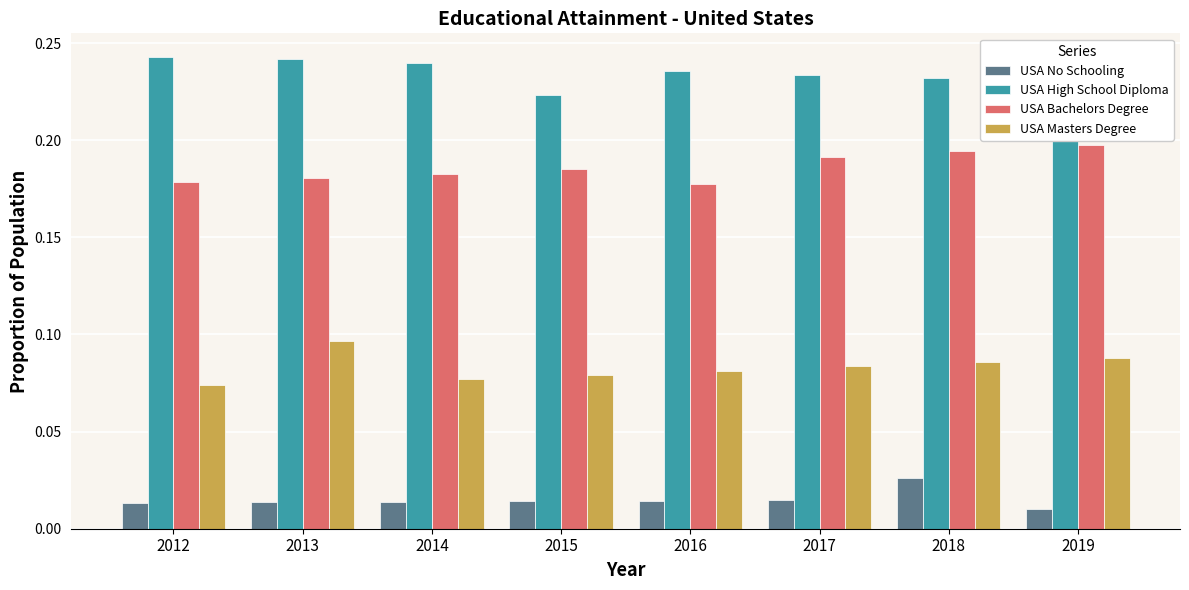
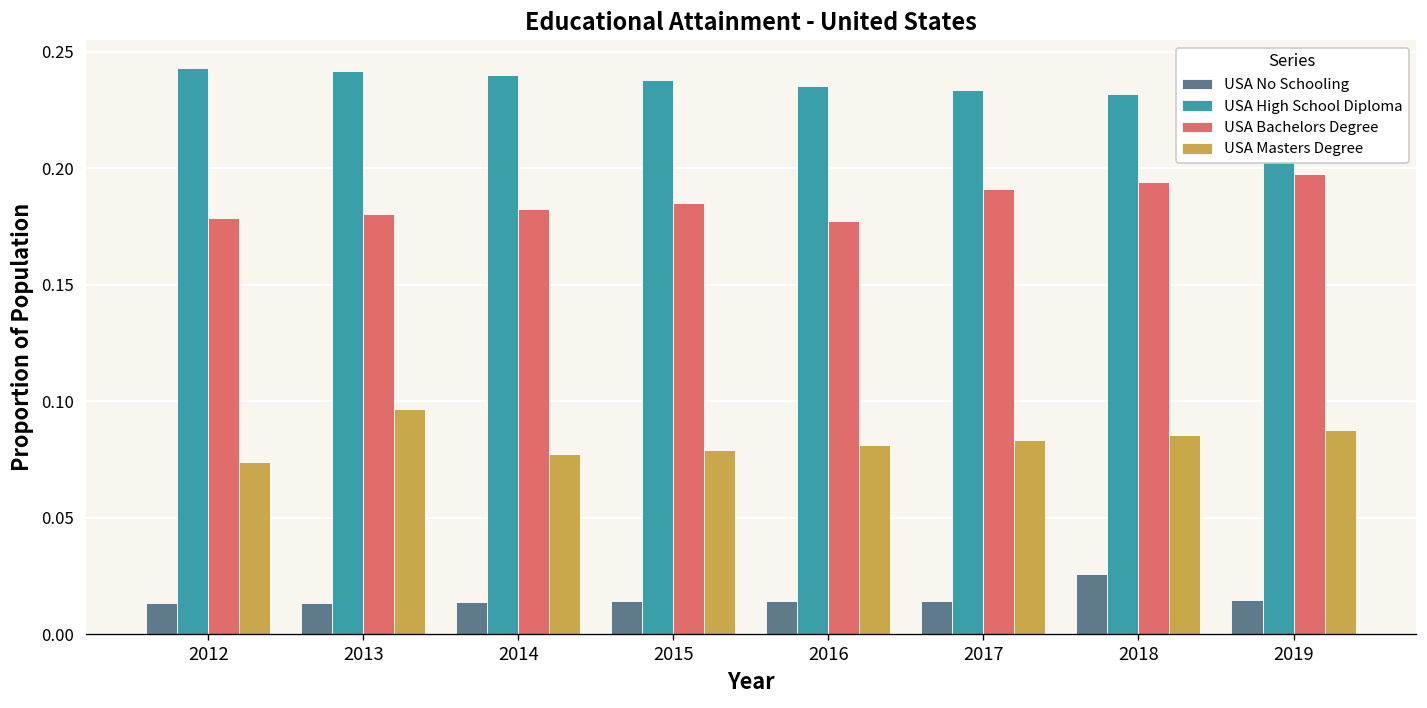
USA High School Diploma, 2015: 0.223 -> 0.238
USA No Schooling, 2019: 0.010 -> 0.015
